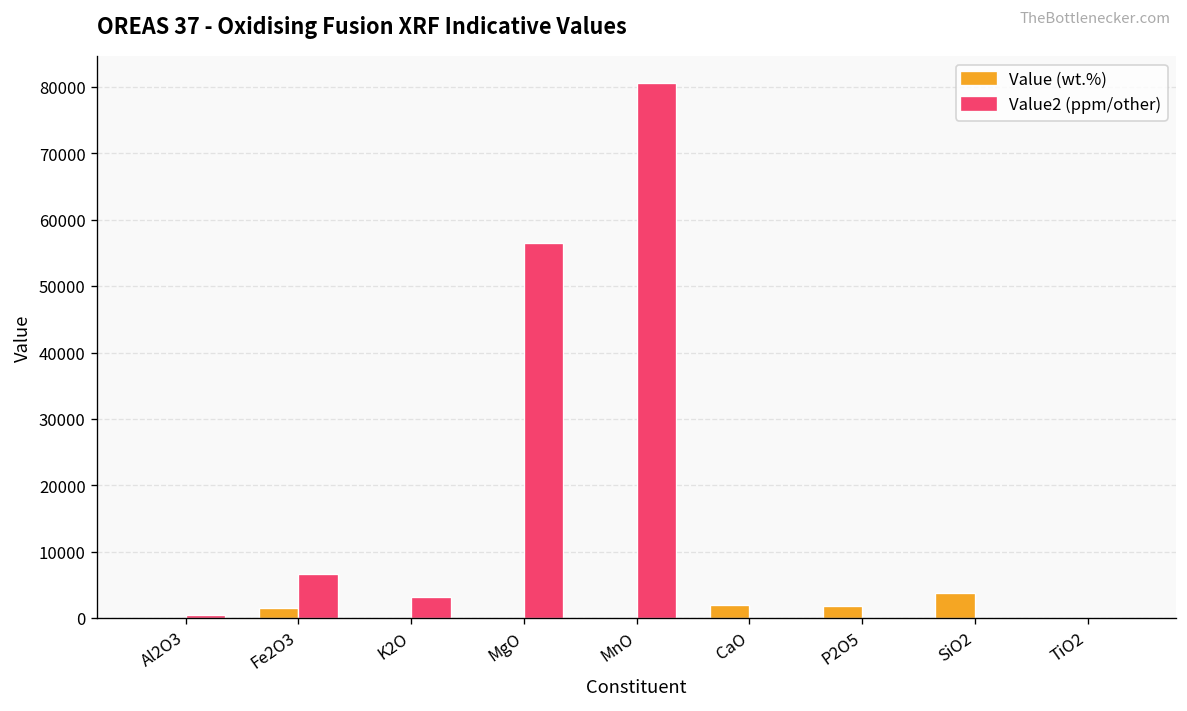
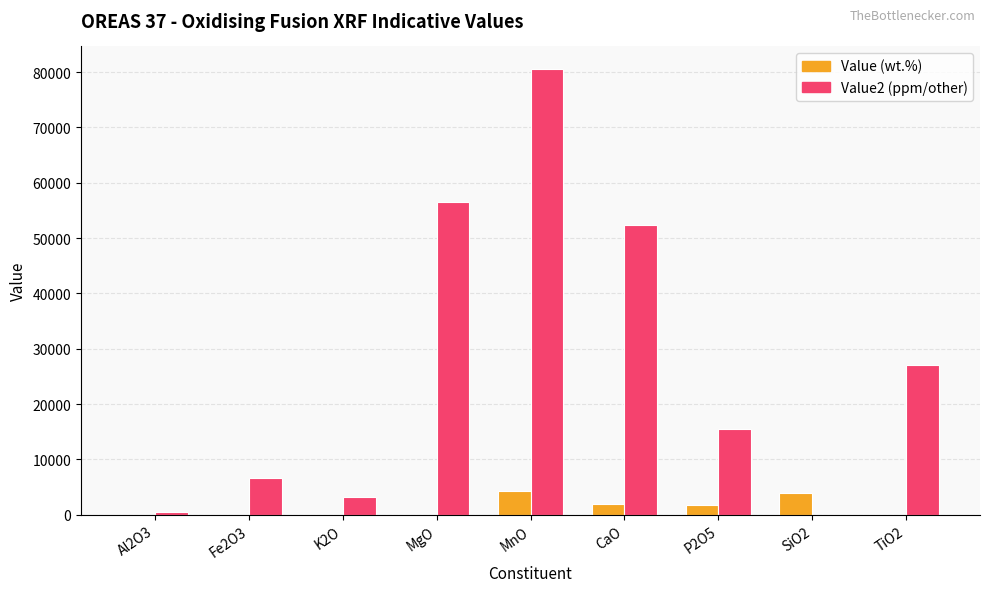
Value (wt.%), Fe2O3: 2000 -> 0
Value (wt.%), MnO: 0 -> 4000
Value2 (ppm/other), CaO: 0 -> 52000
Value2 (ppm/other), P2O5: 0 -> 16000
Value2 (ppm/other), TiO2: 0 -> 27000
